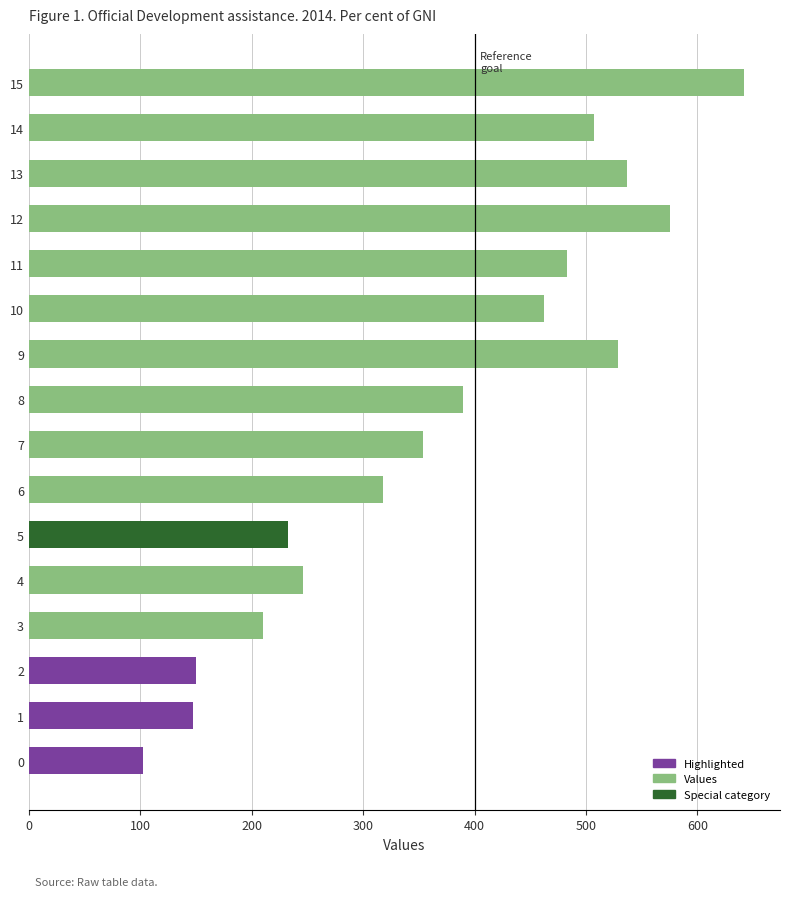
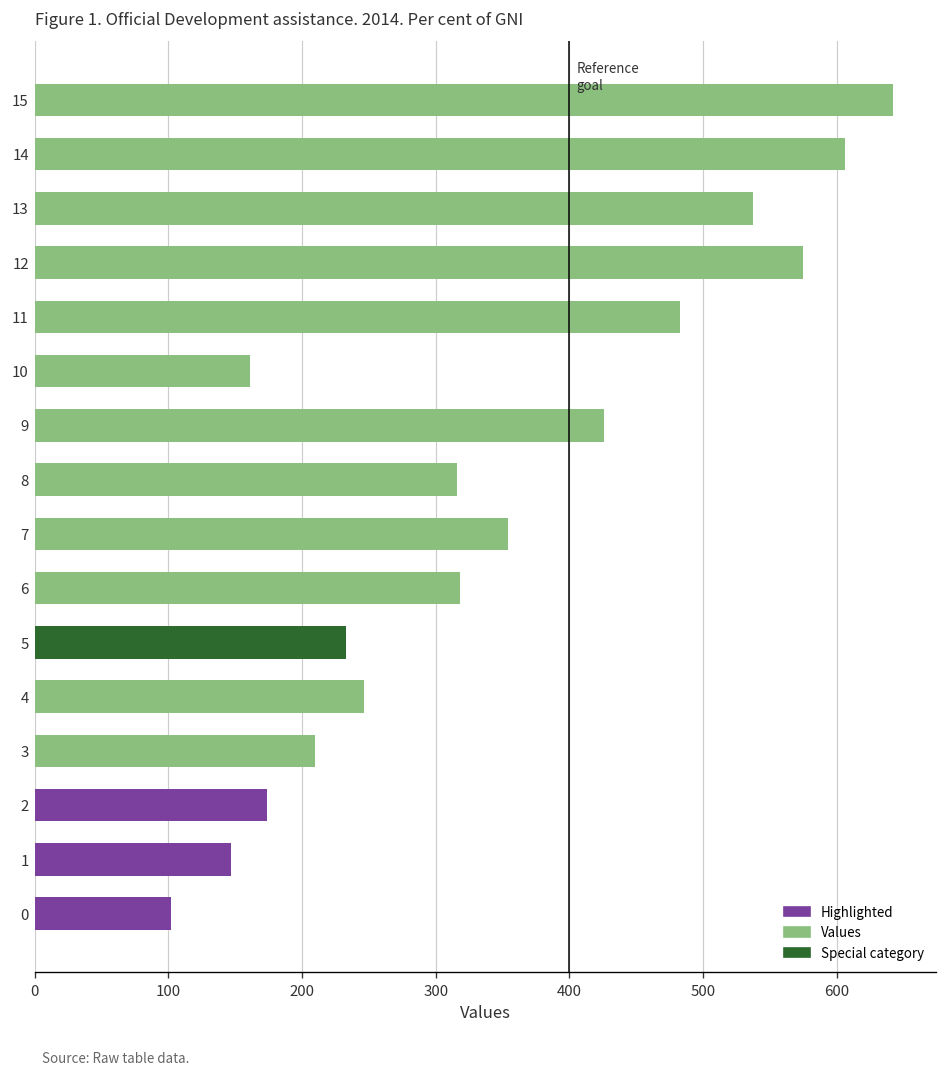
14: 507 -> 606
10: 462 -> 161
9: 529 -> 426
8: 390 -> 316
2: 150 -> 174
